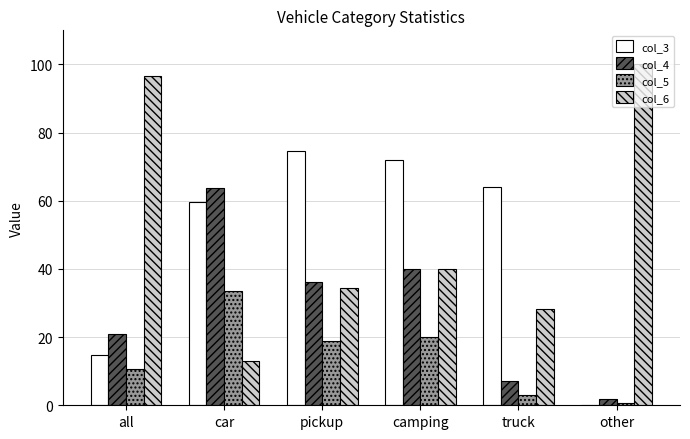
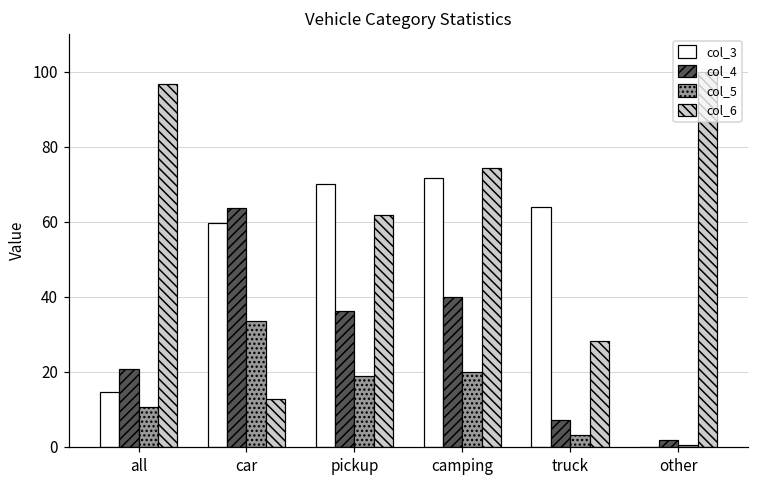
col_3, pickup: 75 -> 70
col_6, pickup: 34 -> 62
col_6, camping: 40 -> 74
